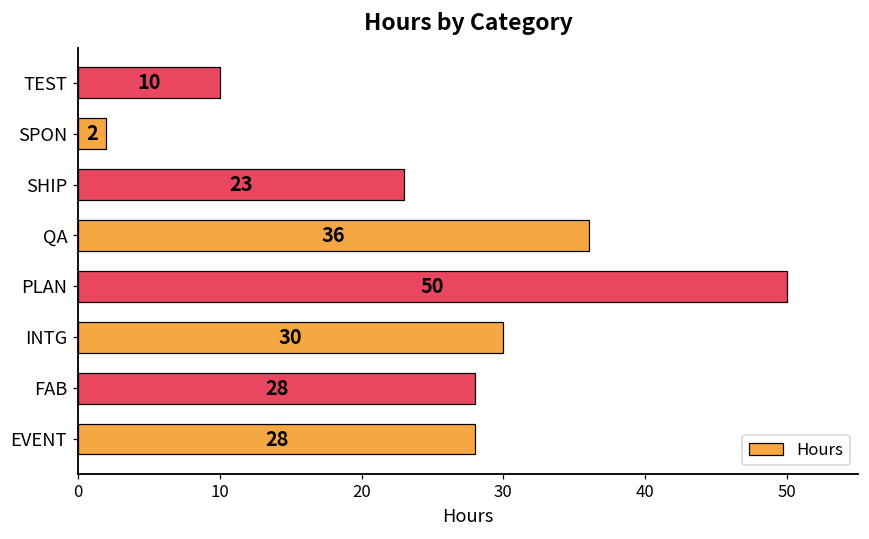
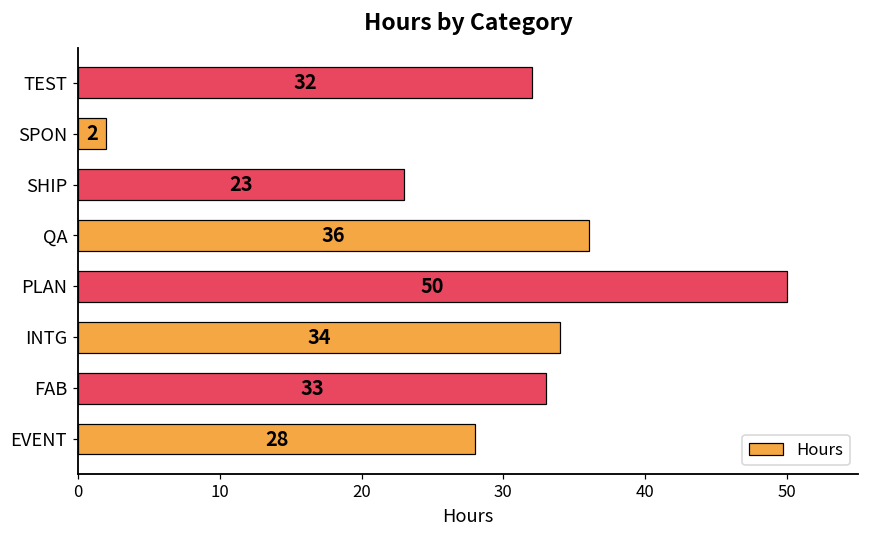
TEST: 10 -> 32
INTG: 30 -> 34
FAB: 28 -> 33
